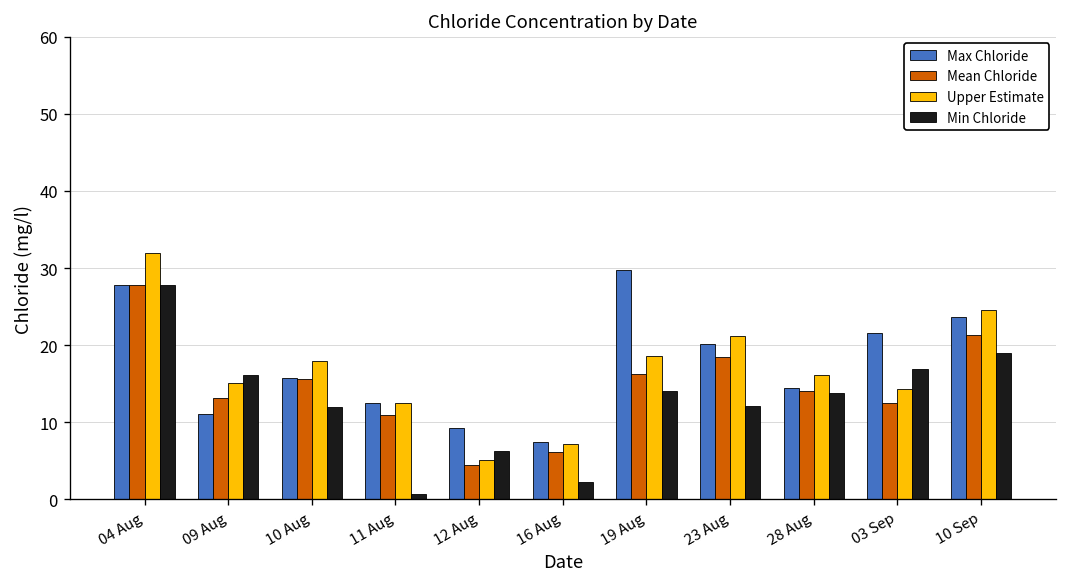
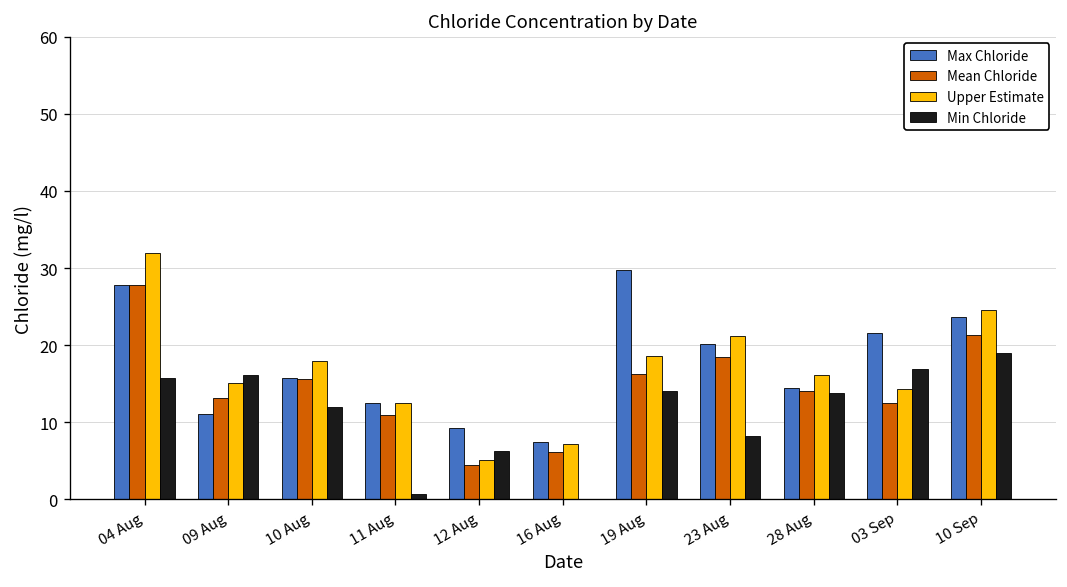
Min Chloride, 04 Aug: 28 -> 16
Min Chloride, 16 Aug: 2 -> 0
Min Chloride, 23 Aug: 12 -> 8
